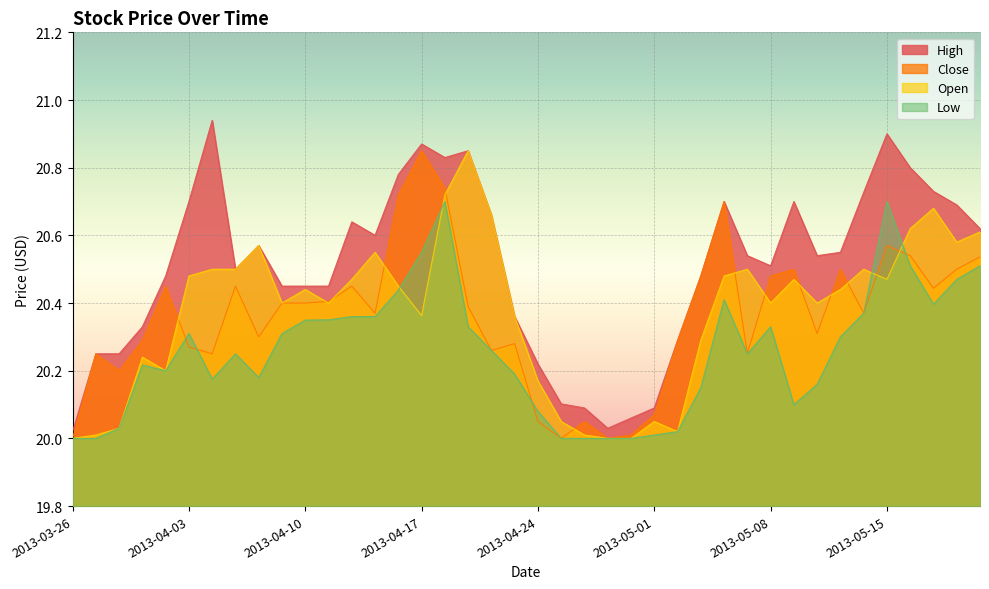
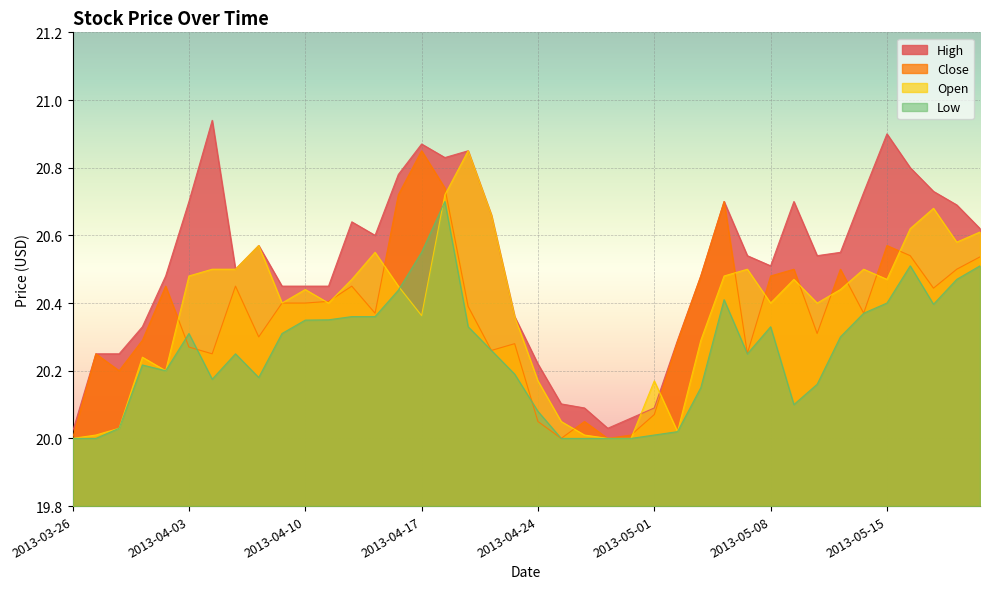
Open, 2013-05-01: 20.05 -> 20.17
Low, 2013-05-15: 20.7 -> 20.4
